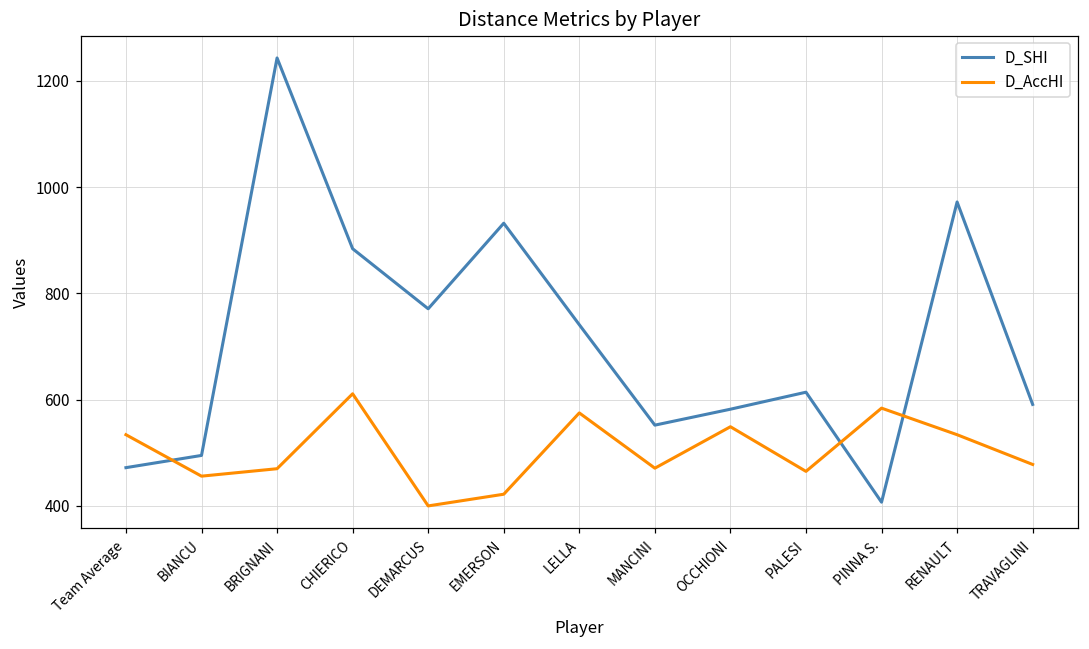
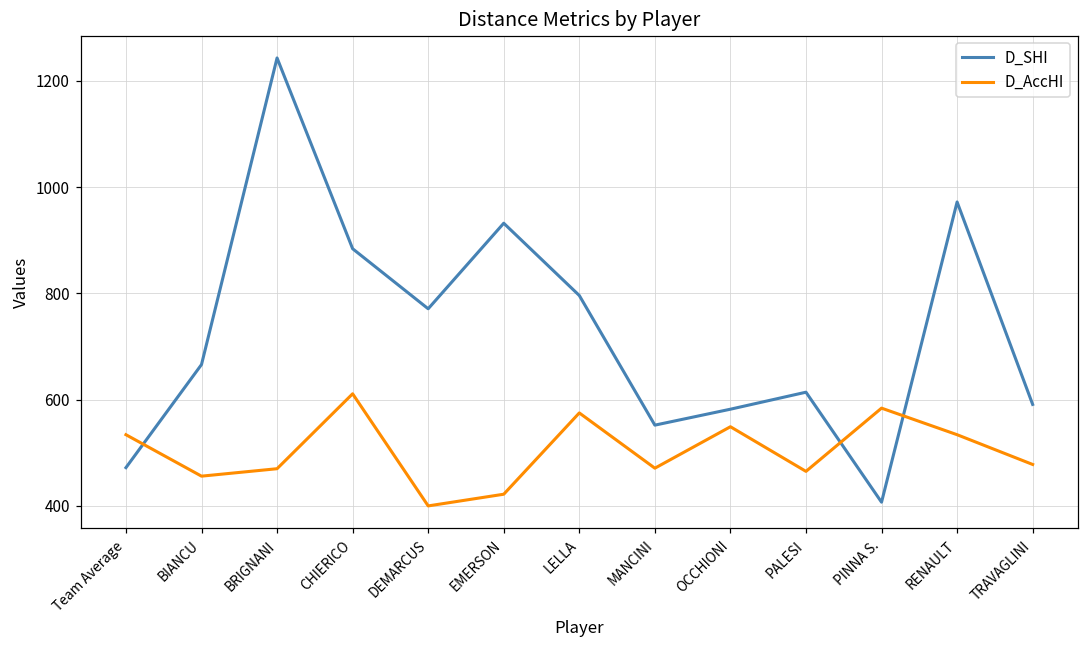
D_SHI, BIANCU: 500 -> 670
D_SHI, LELLA: 740 -> 800
